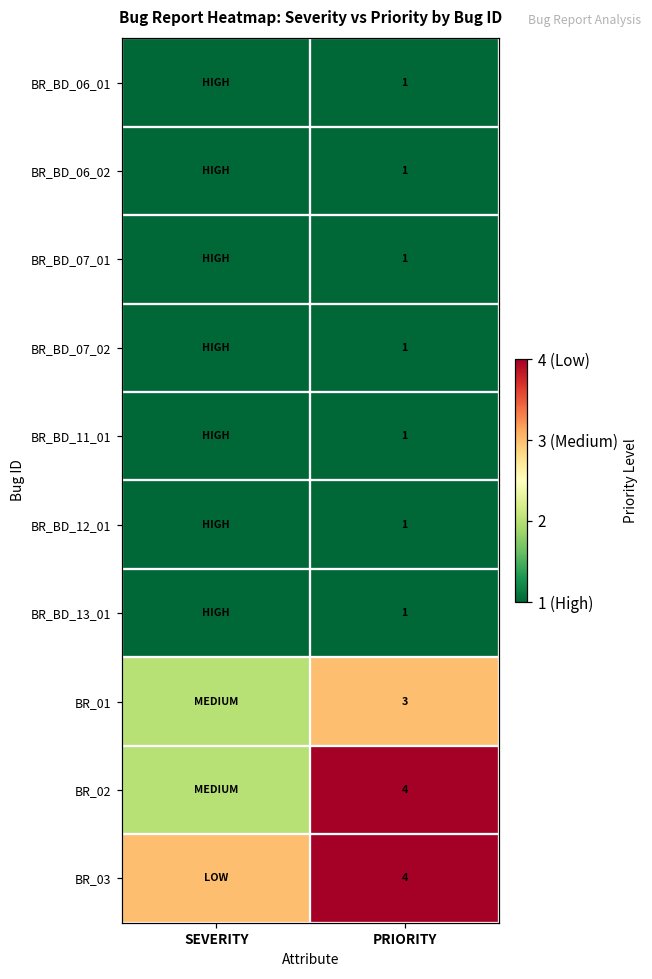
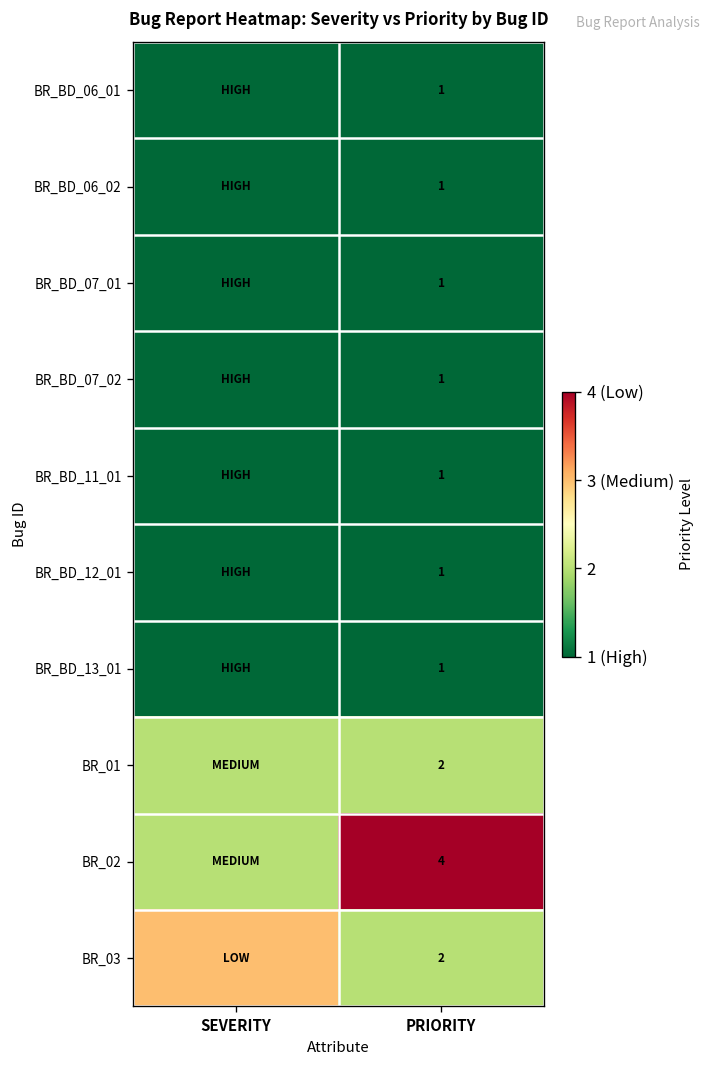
BR_01, PRIORITY: 3 -> 2
BR_03, PRIORITY: 4 -> 2
